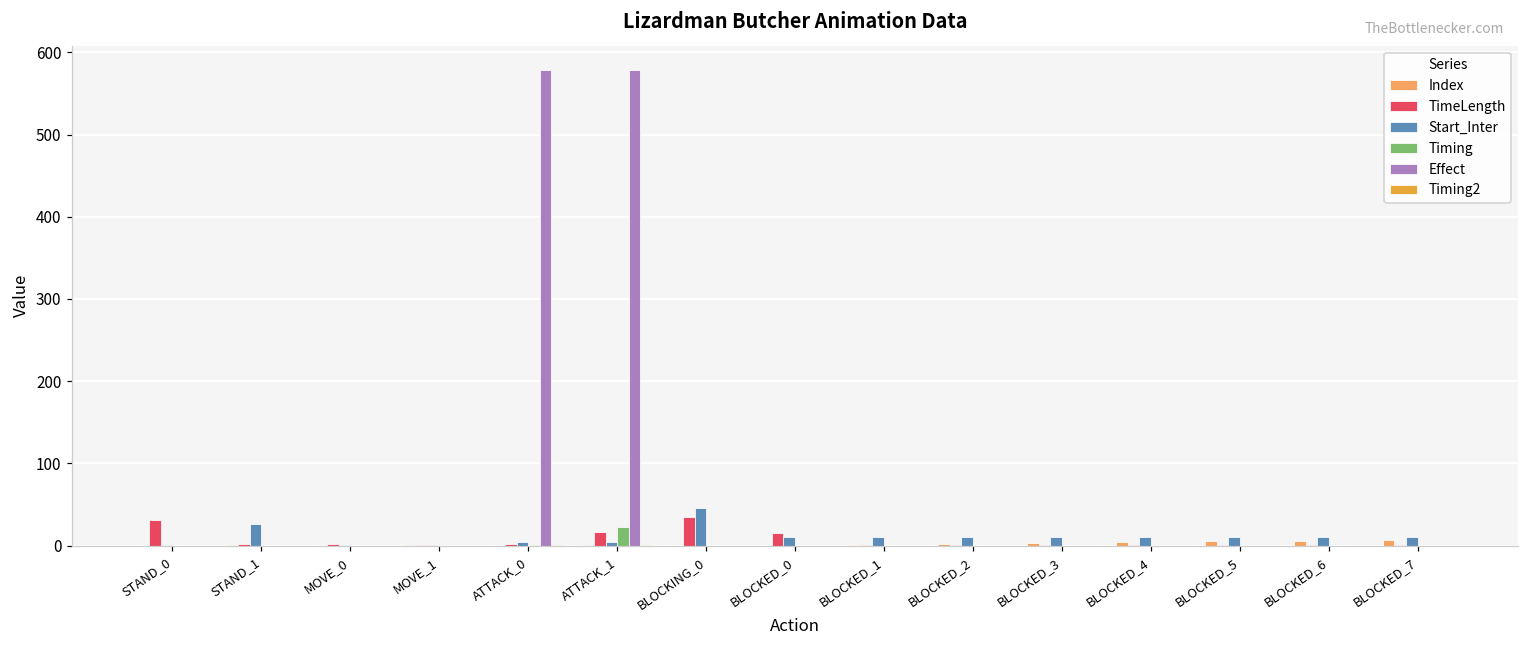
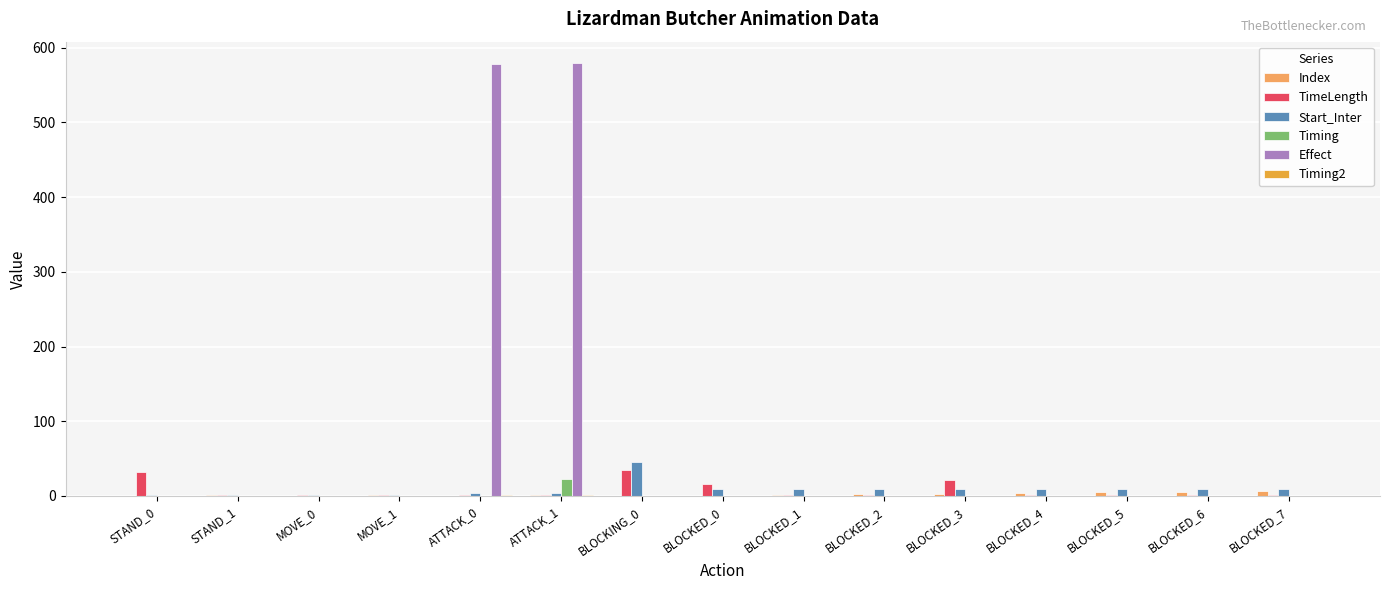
Start_Inter, STAND_1: 30 -> 0
TimeLength, ATTACK_1: 20 -> 0
TimeLength, BLOCKED_3: 0 -> 20
